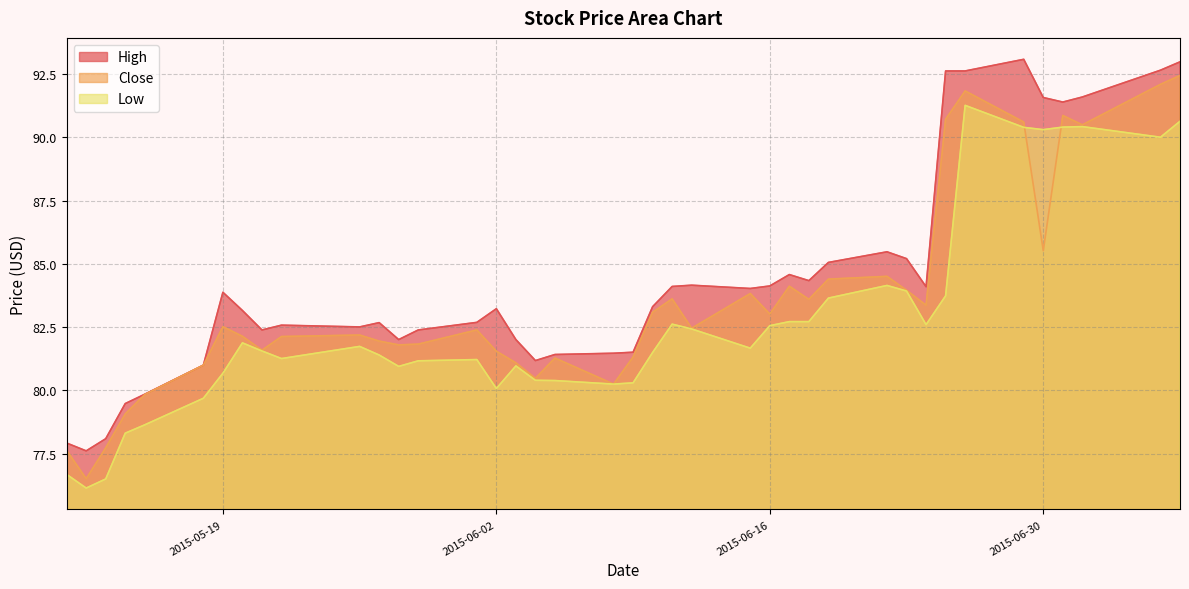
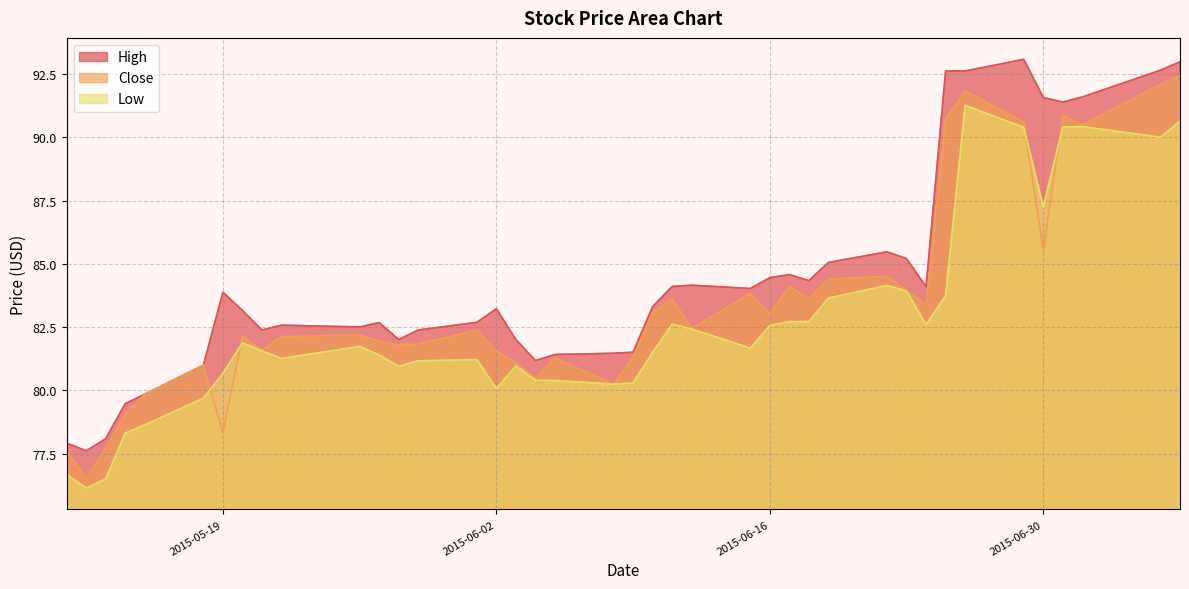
Close, 2015-05-19: 82.5 -> 78.3
High, 2015-06-16: 84.1 -> 84.5
Low, 2015-06-30: 90.3 -> 87.3
